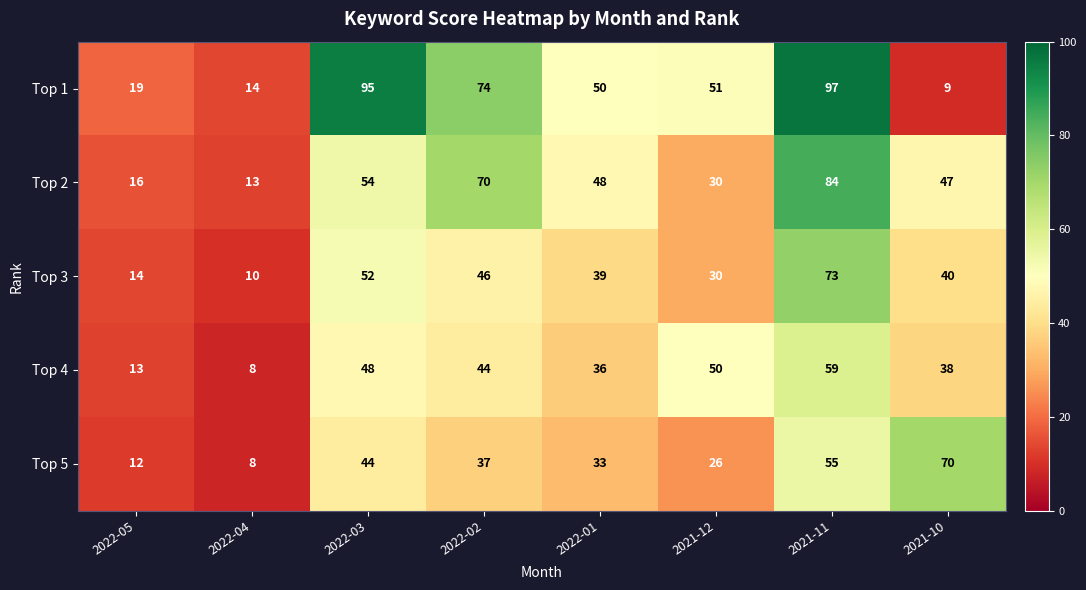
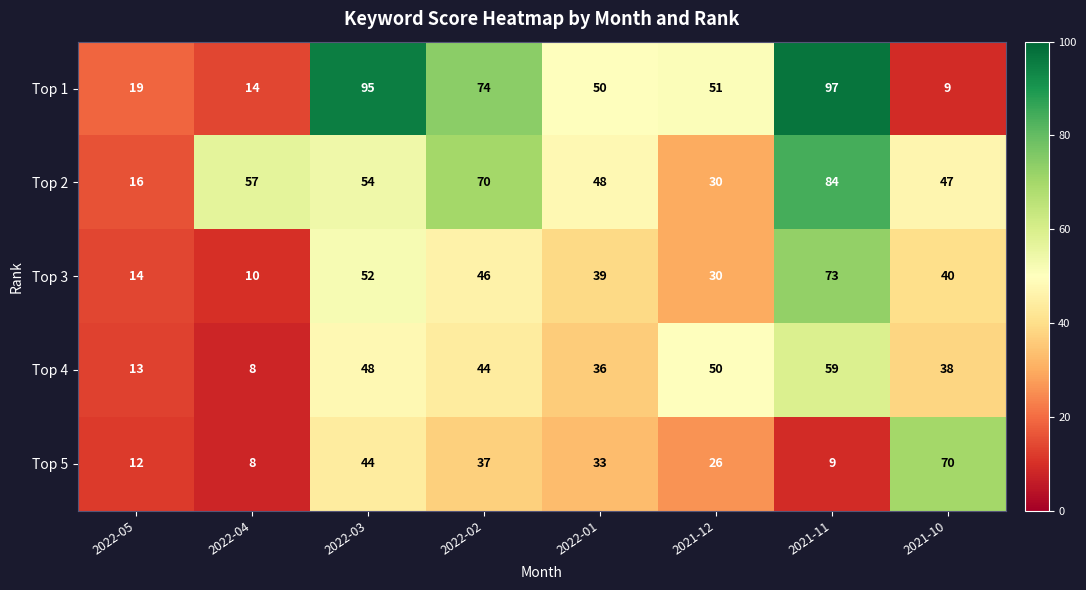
Top 2, 2022-04: 13 -> 57
Top 5, 2021-11: 55 -> 9
